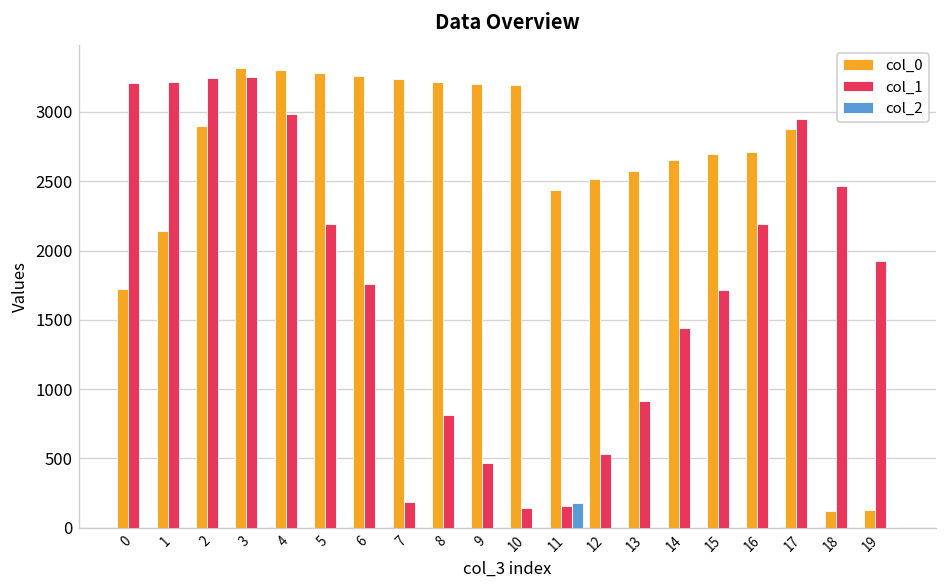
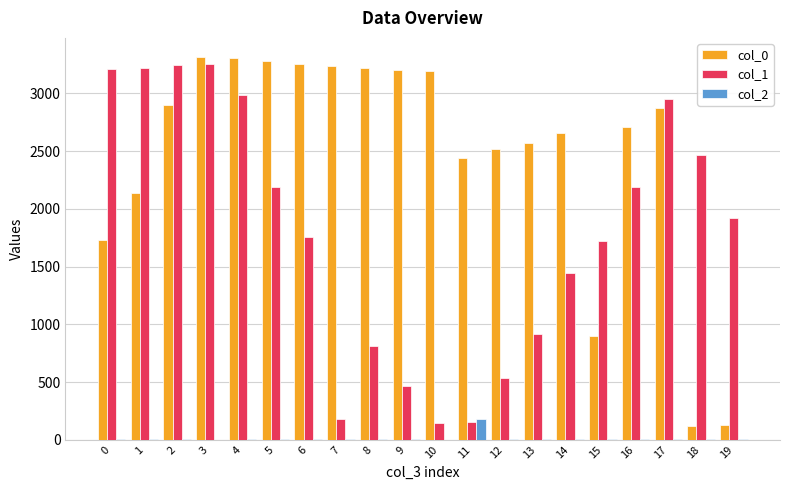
col_0, 15: 2700 -> 900
